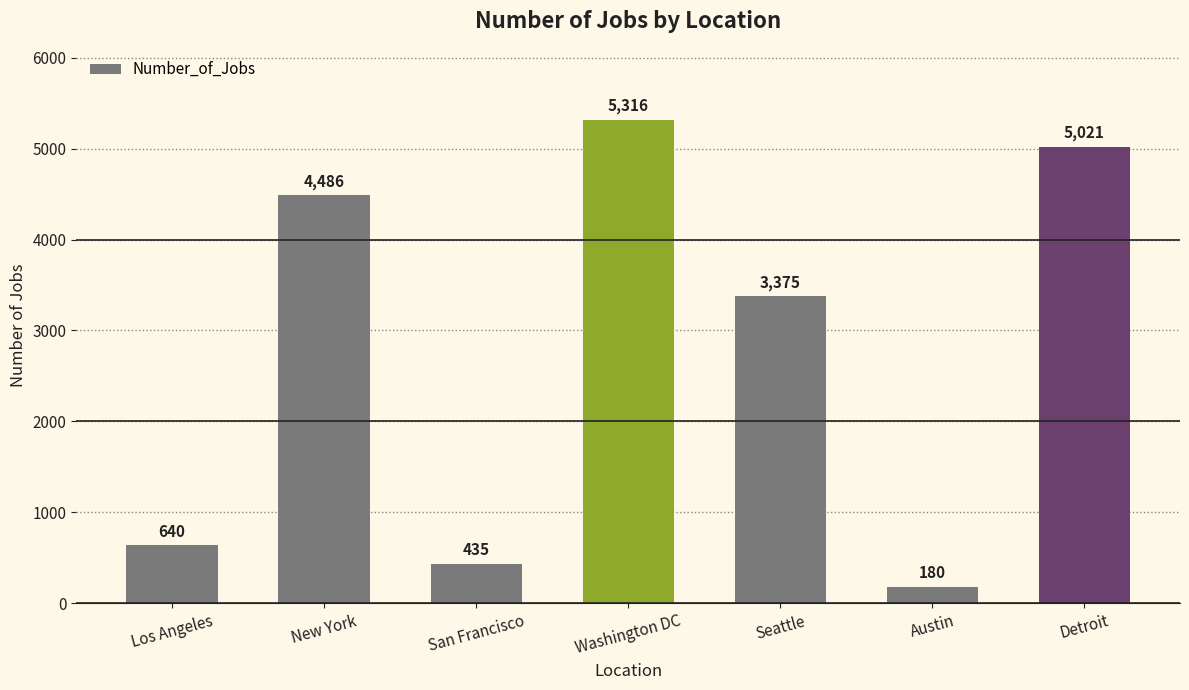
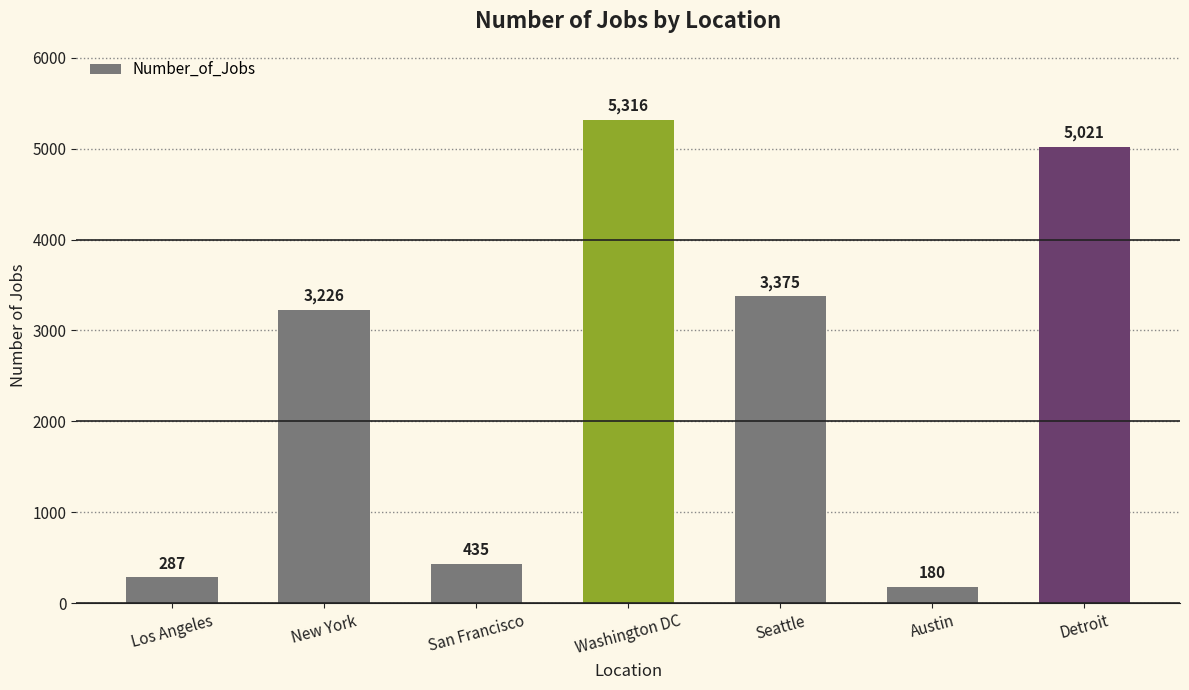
Los Angeles: 640 -> 287
New York: 4,486 -> 3,226
